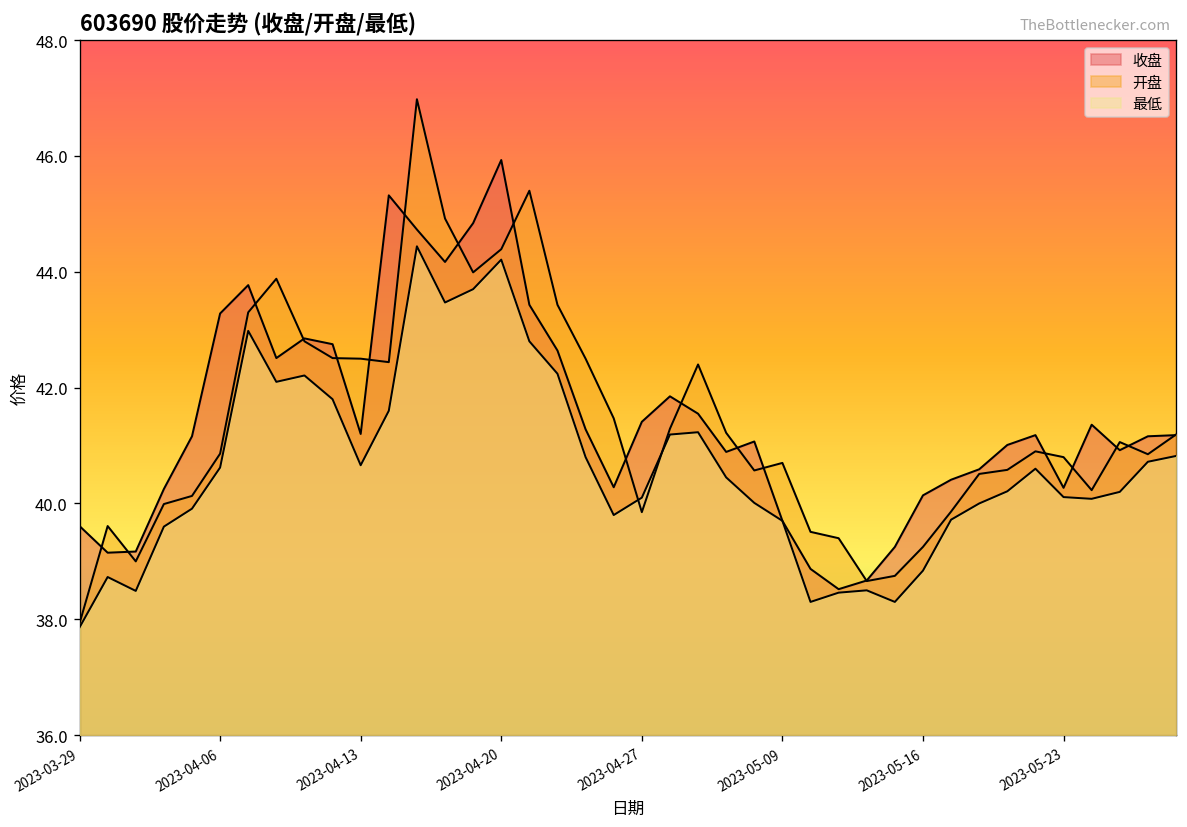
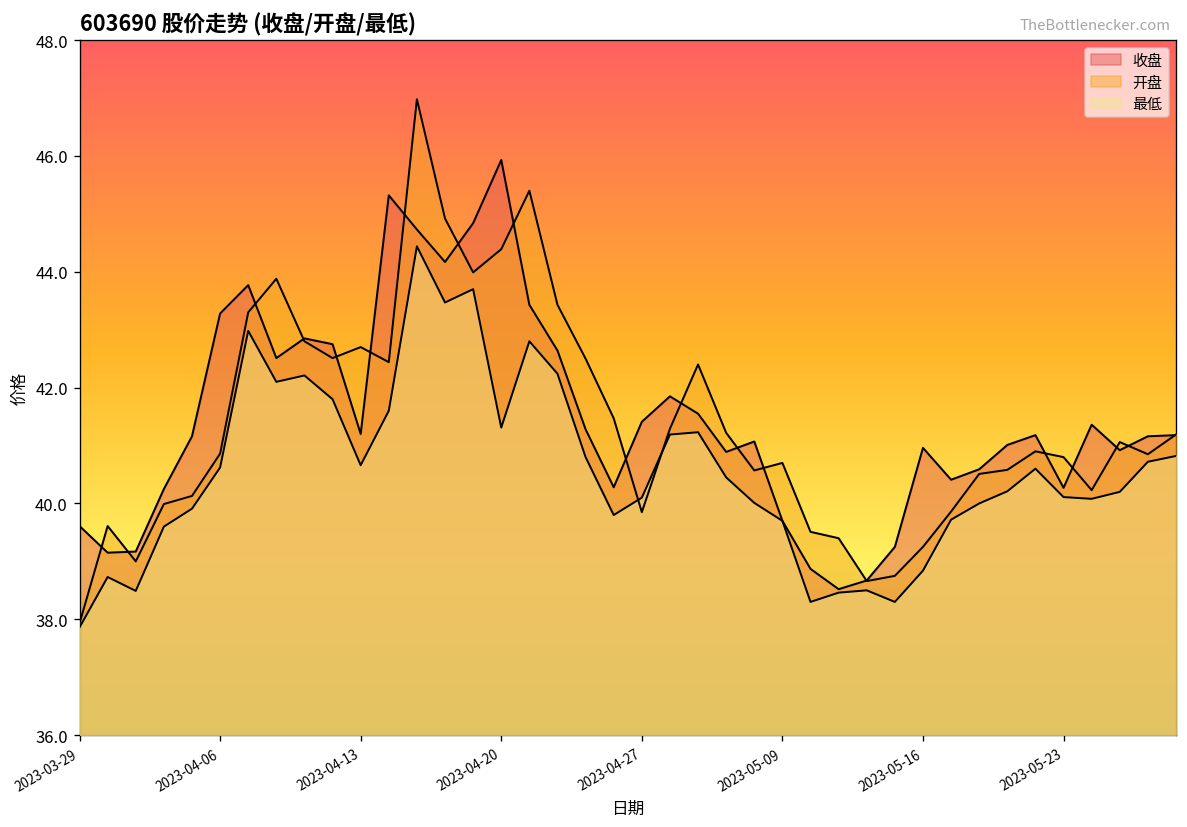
开盘, 2023-04-13: 42.5 -> 42.7
最低, 2023-04-20: 44.2 -> 41.3
收盘, 2023-05-16: 40.1 -> 41.0
